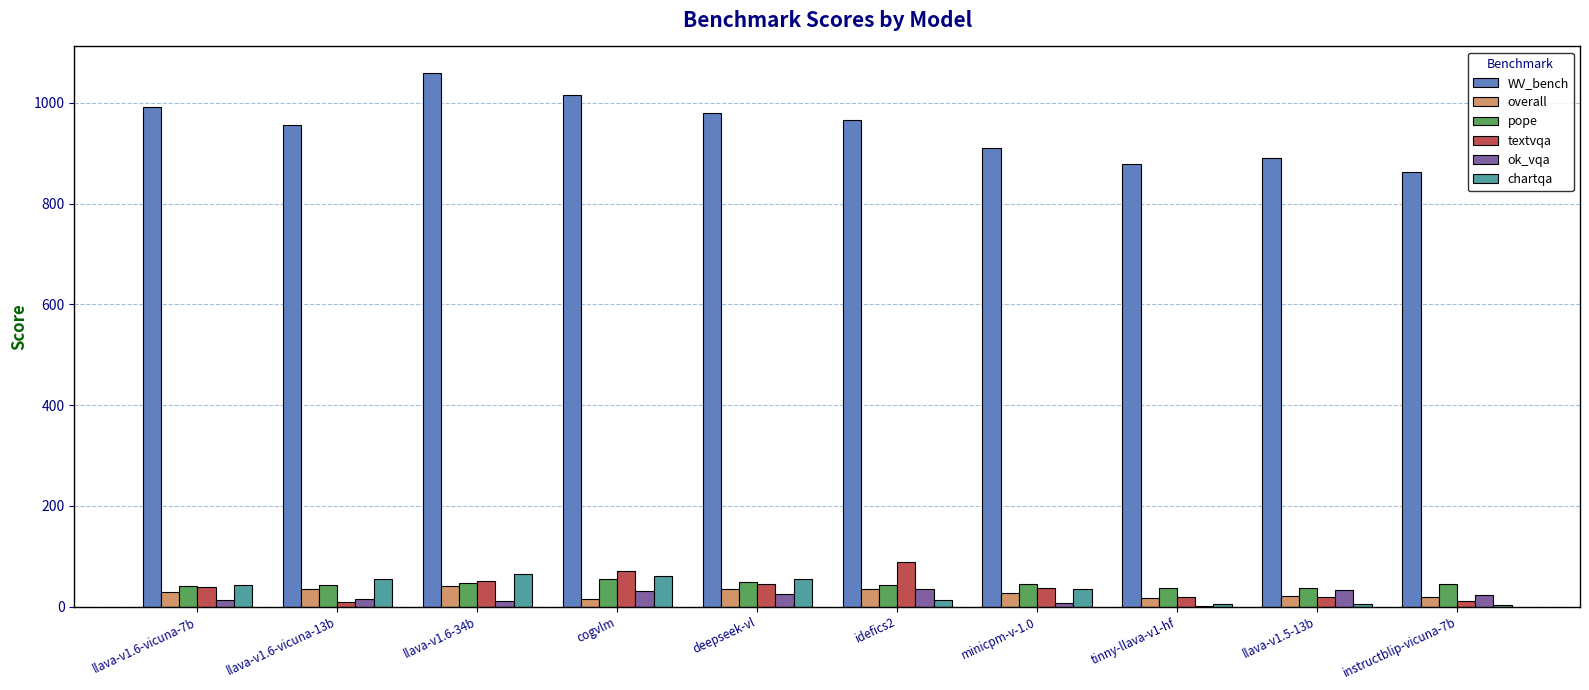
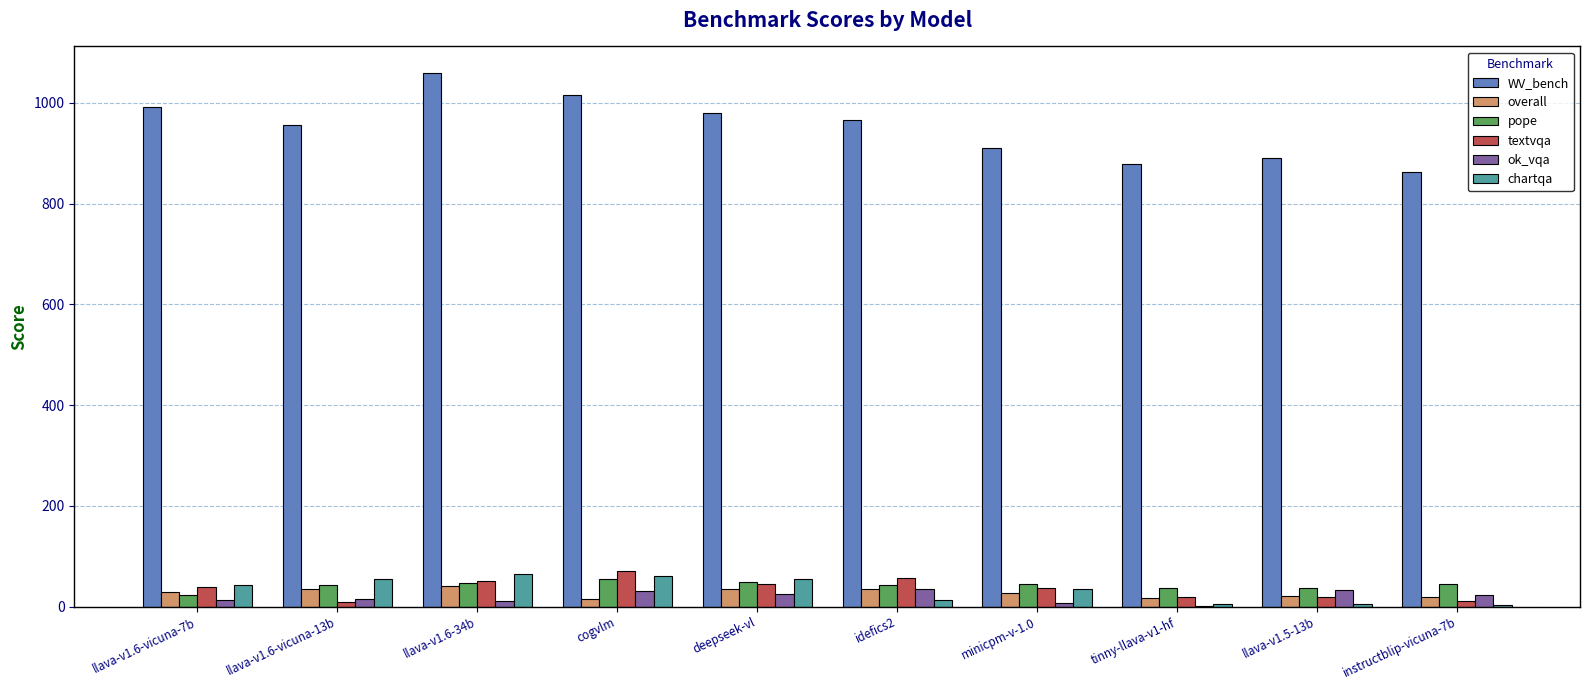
pope, llava-v1.6-vicuna-7b: 40 -> 20
textvqa, idefics2: 90 -> 60
